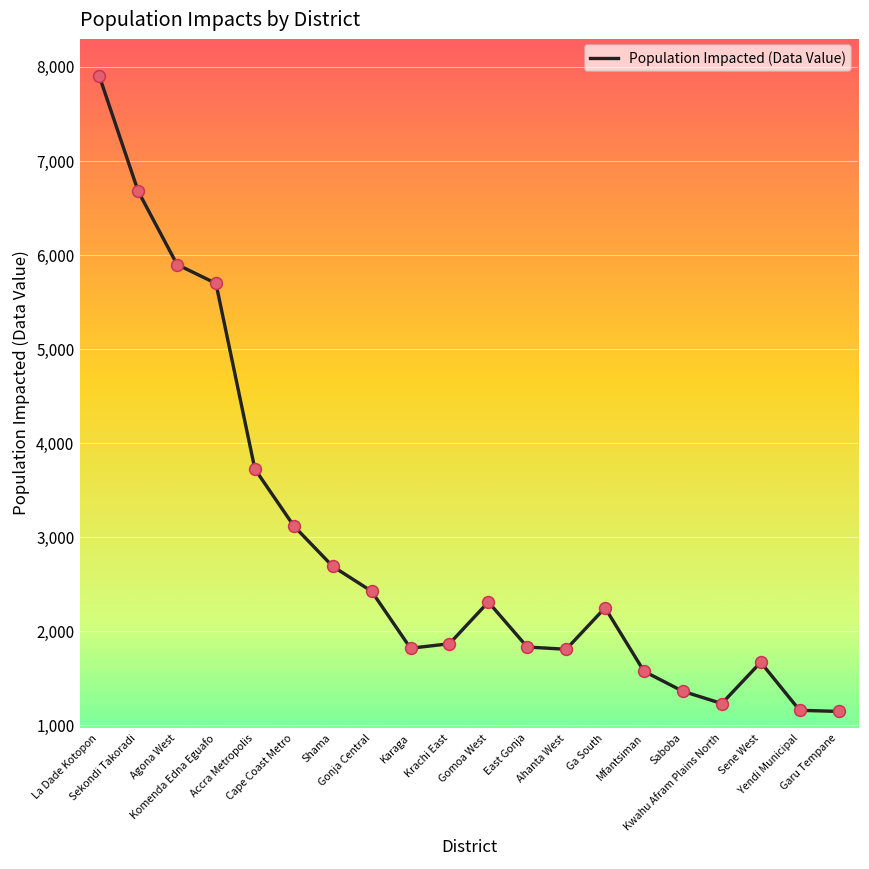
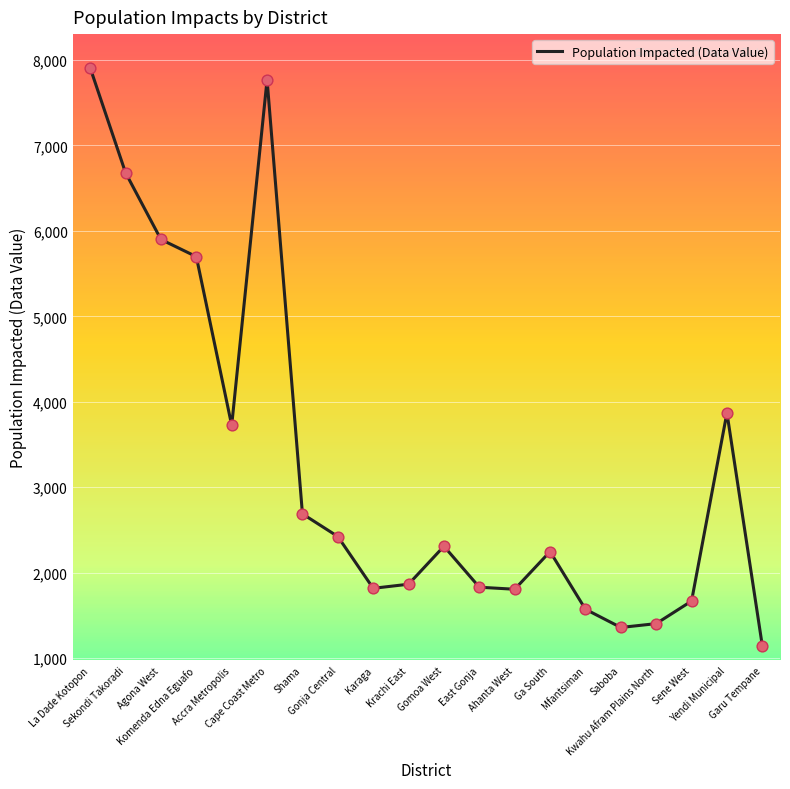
Cape Coast Metro: 3,100 -> 7,800
Kwahu Afram Plains North: 1,200 -> 1,400
Yendi Municipal: 1,200 -> 3,900
